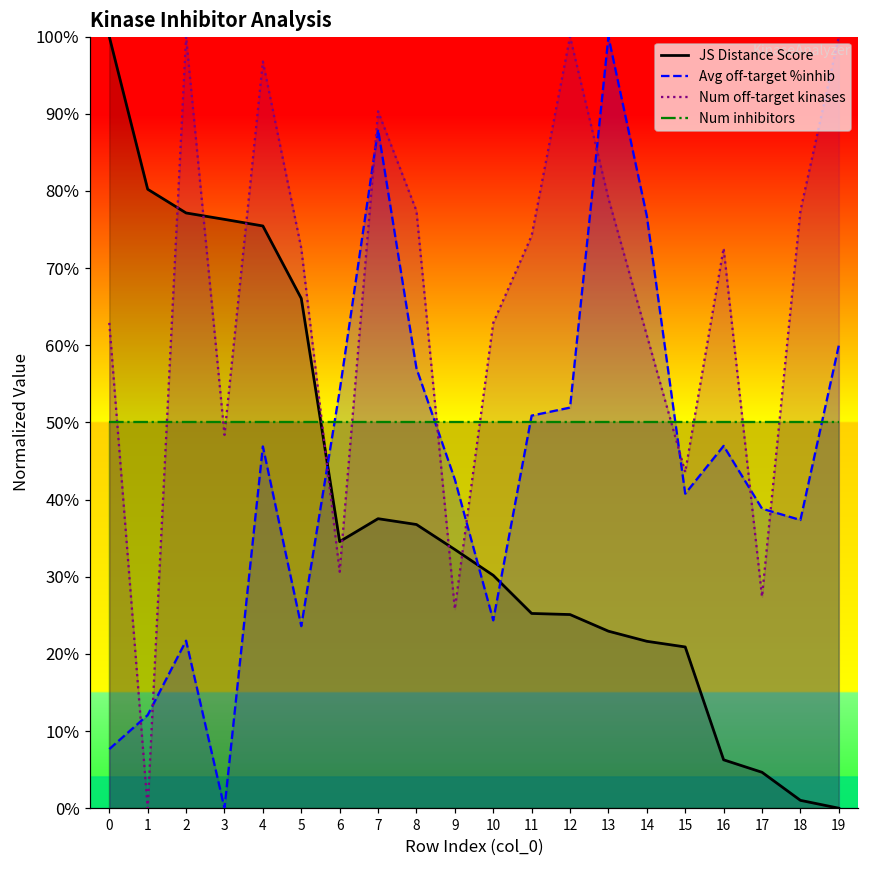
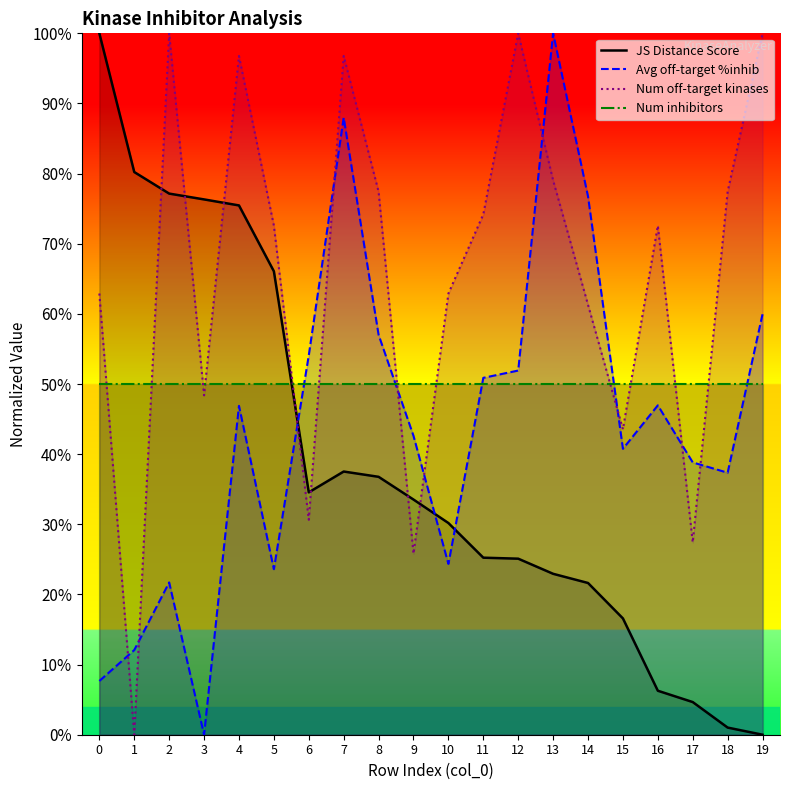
Num off-target kinases, 7: 90% -> 97%
JS Distance Score, 15: 21% -> 17%
